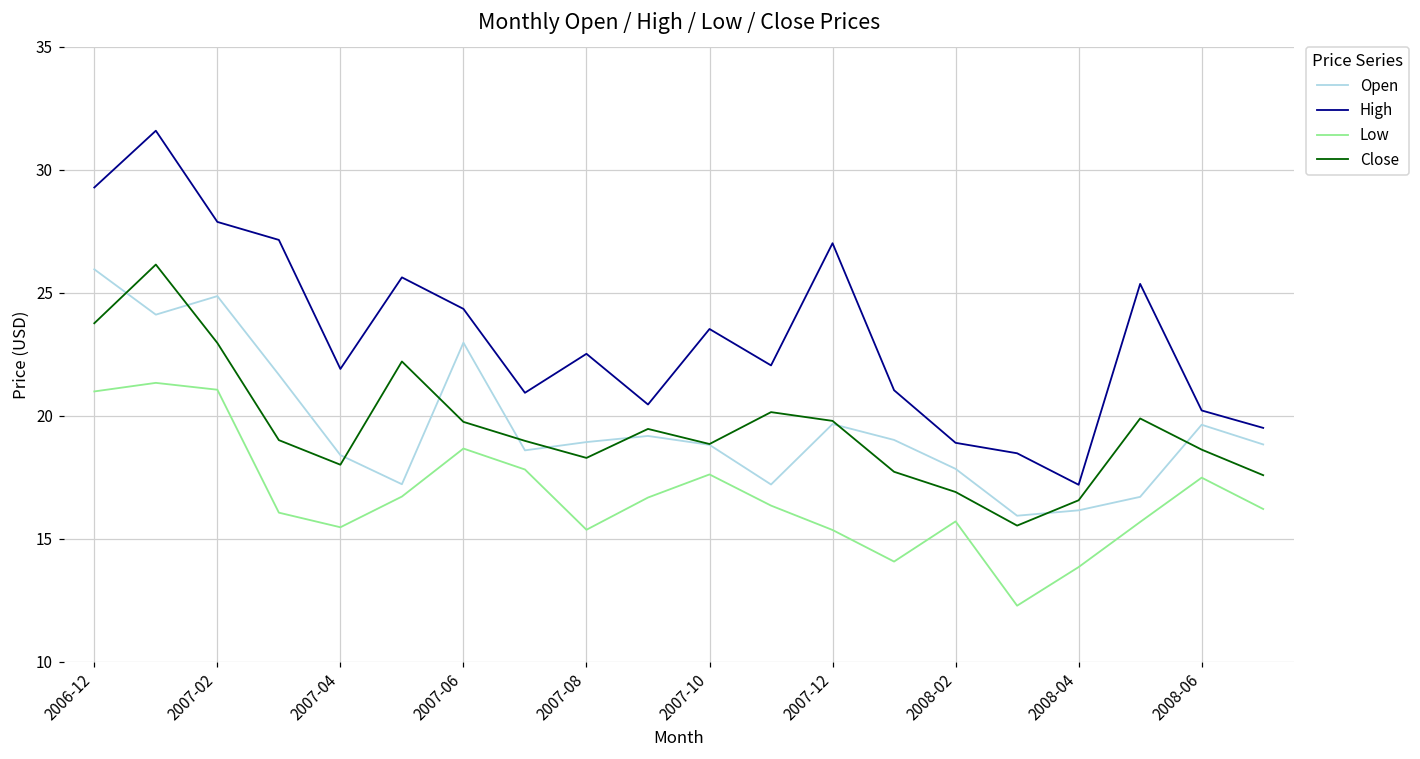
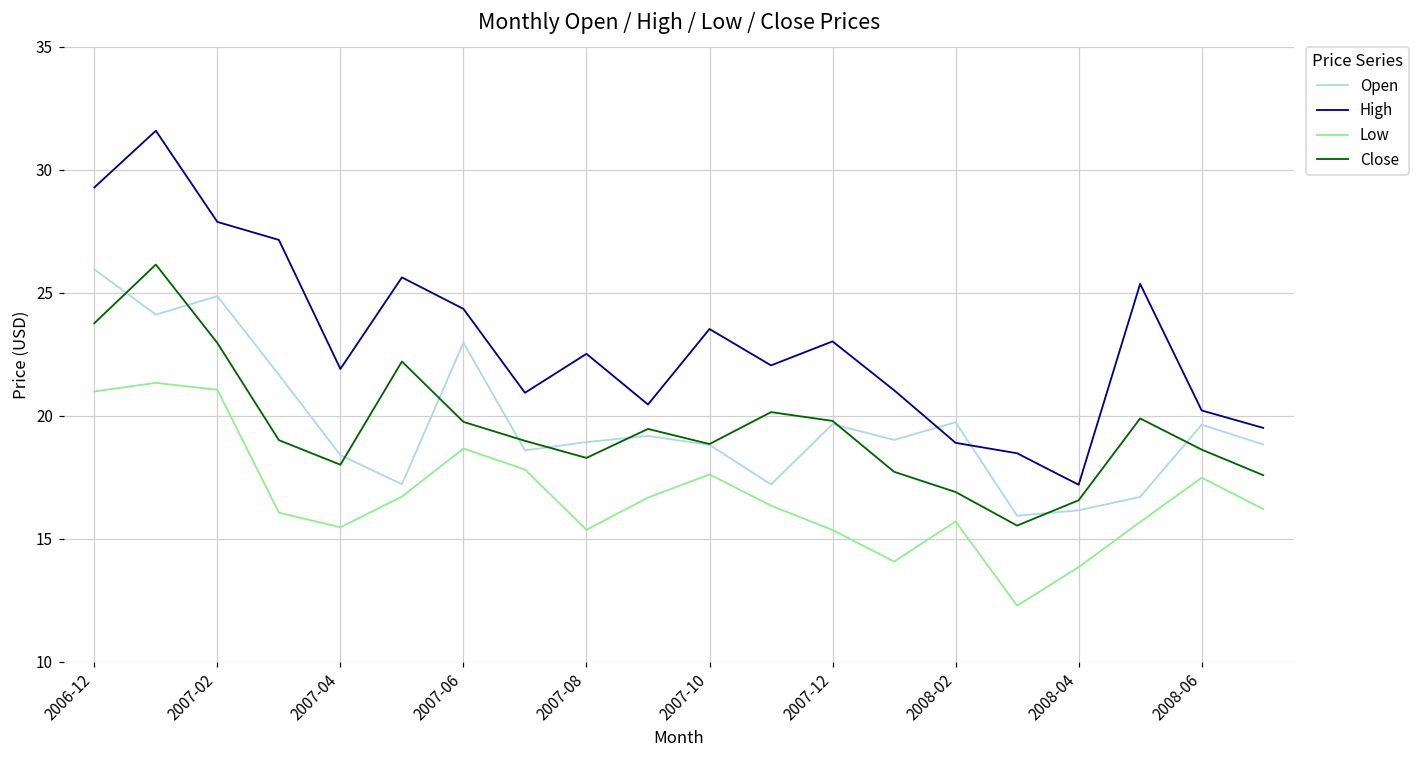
High, 2007-12: 27.0 -> 23.0
Open, 2008-02: 17.8 -> 19.7
